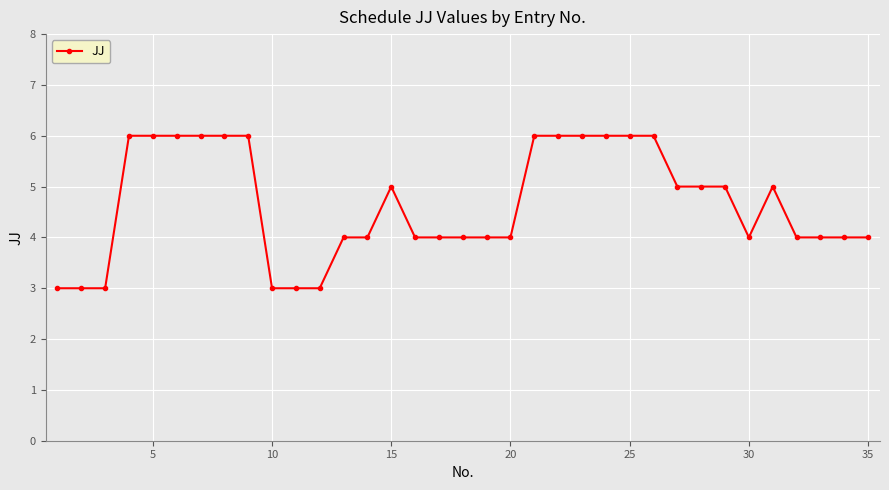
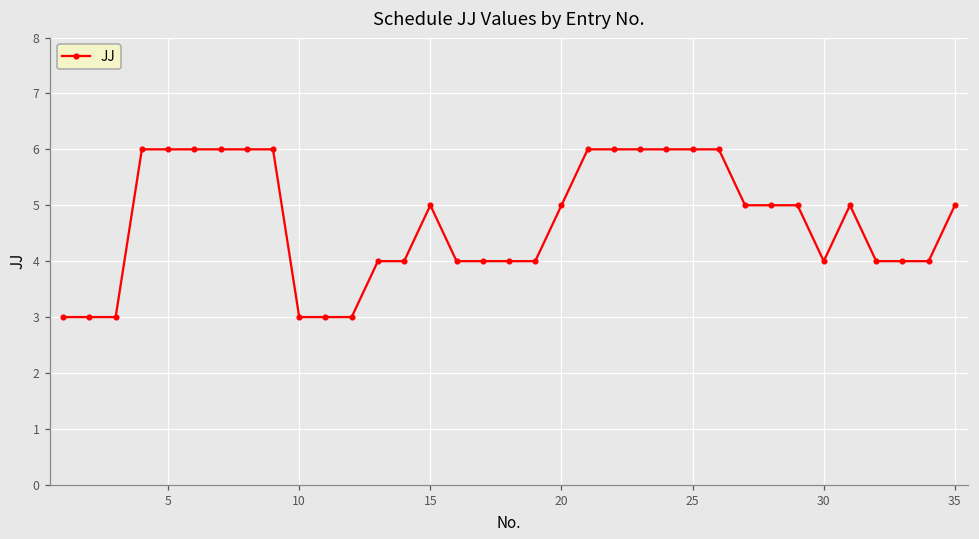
20: 4 -> 5
35: 4 -> 5
